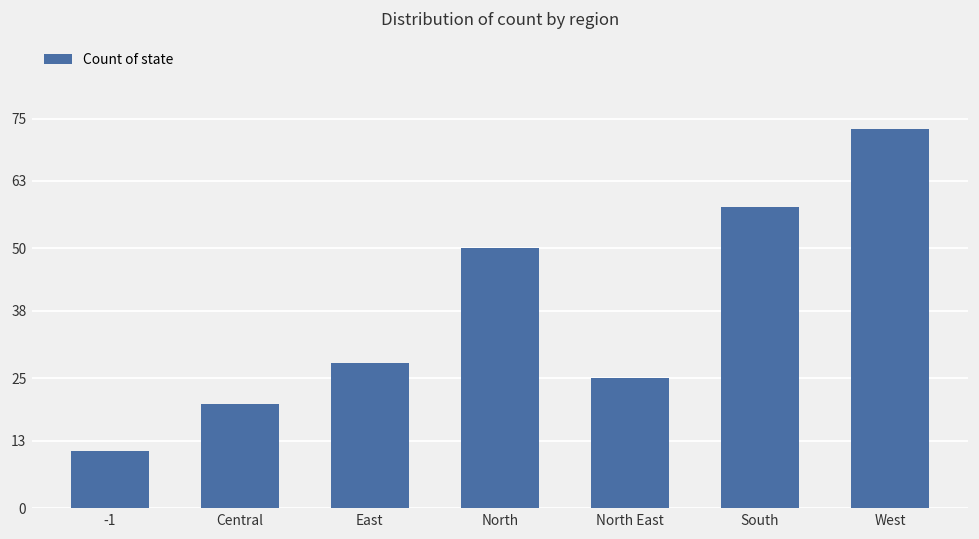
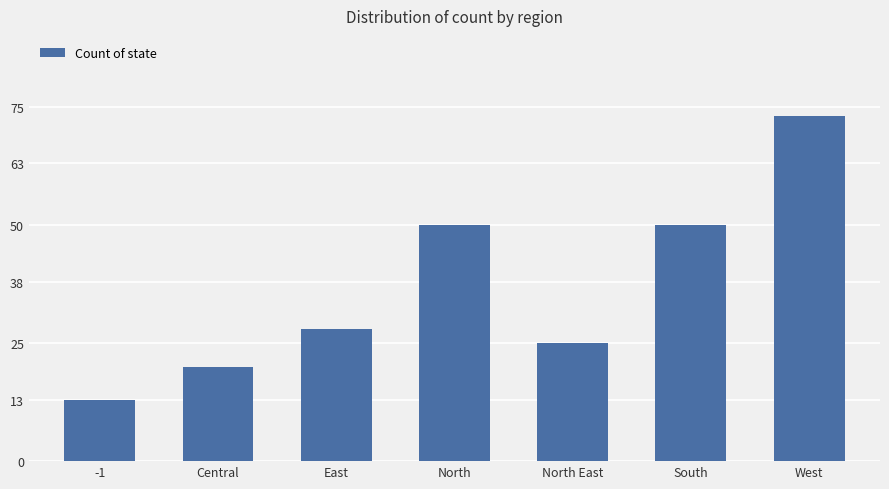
-1: 11 -> 13
South: 58 -> 50
